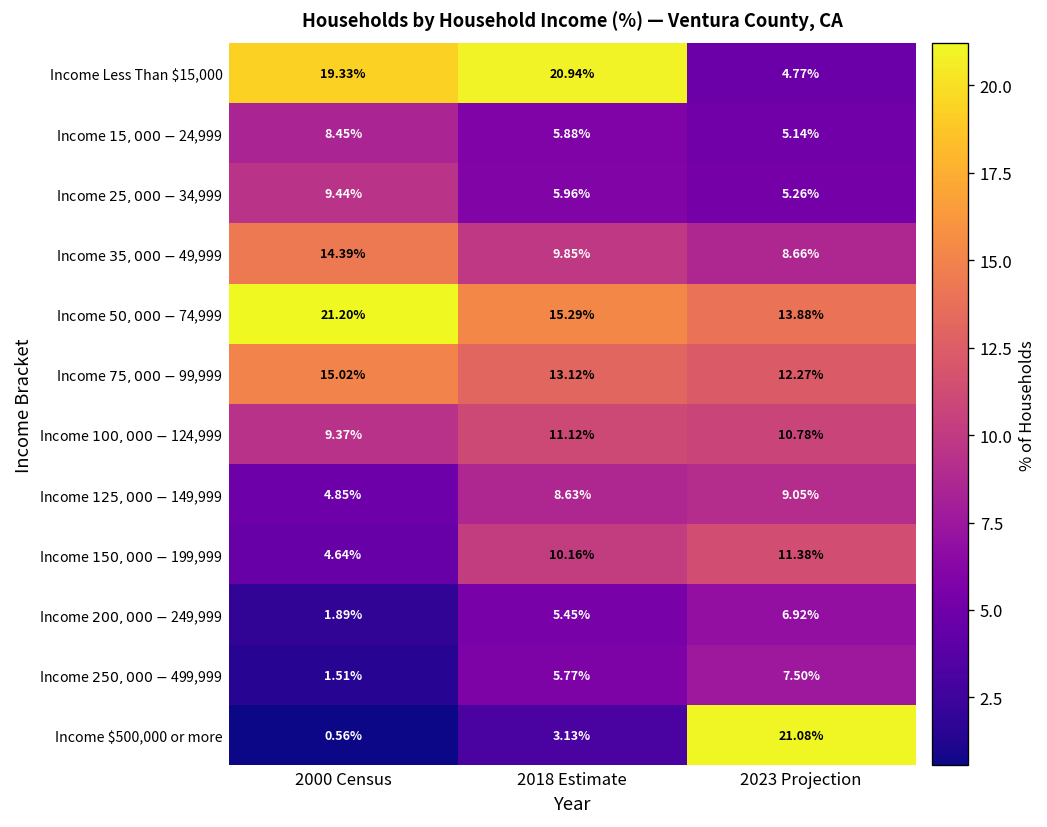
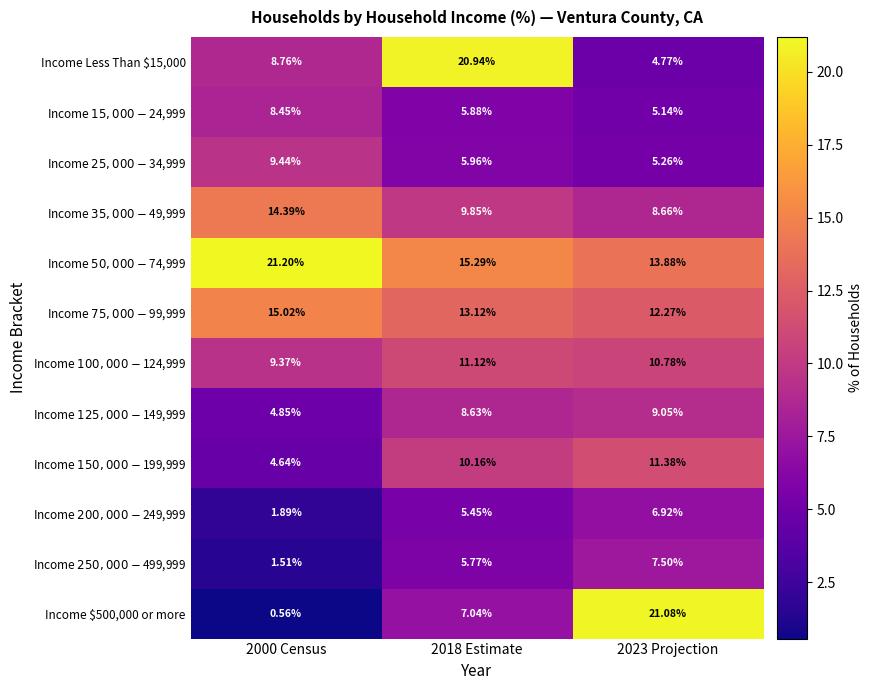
Income Less Than $15,000, 2000 Census: 19.33% -> 8.76%
Income $500,000 or more, 2018 Estimate: 3.13% -> 7.04%
